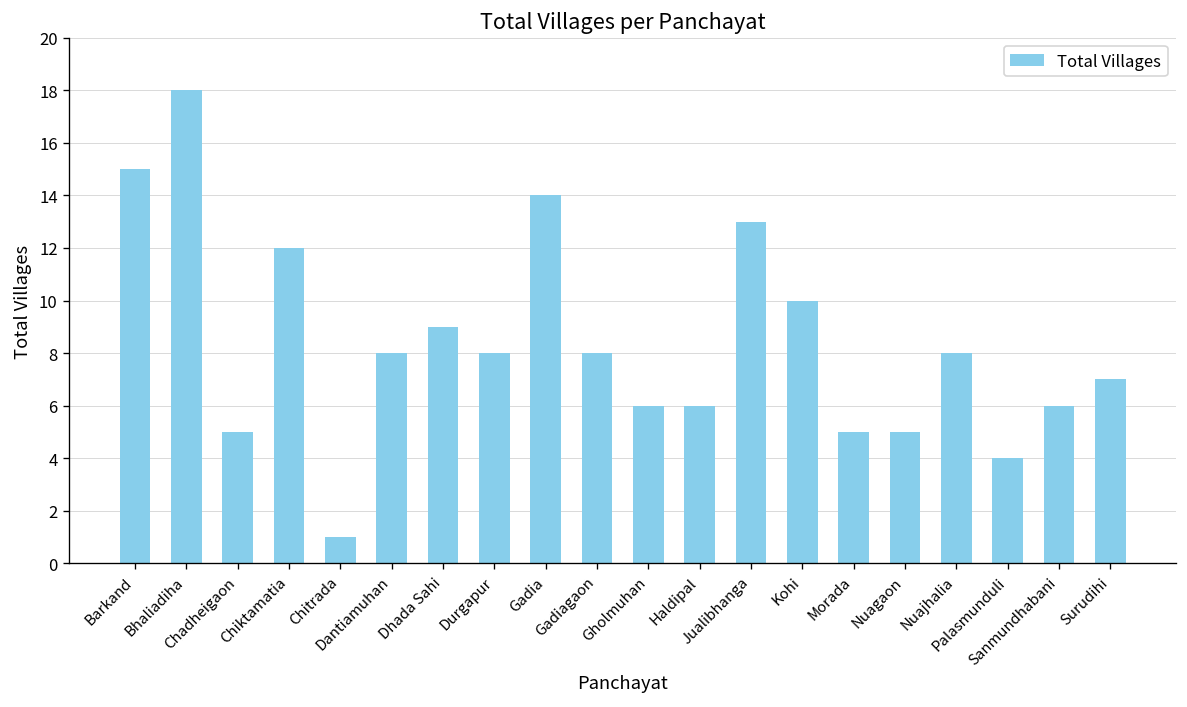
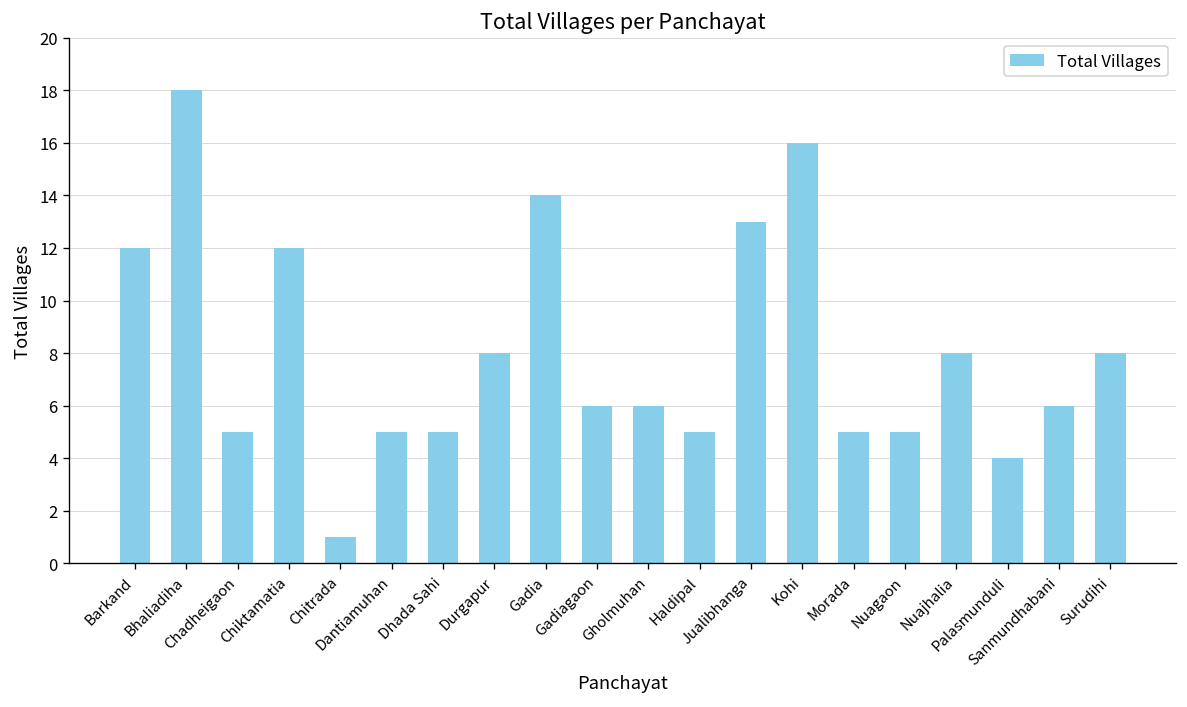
Barkand: 15 -> 12
Dantiamuhan: 8 -> 5
Dhada Sahi: 9 -> 5
Gadiagaon: 8 -> 6
Haldipal: 6 -> 5
Kohi: 10 -> 16
Surudihi: 7 -> 8
